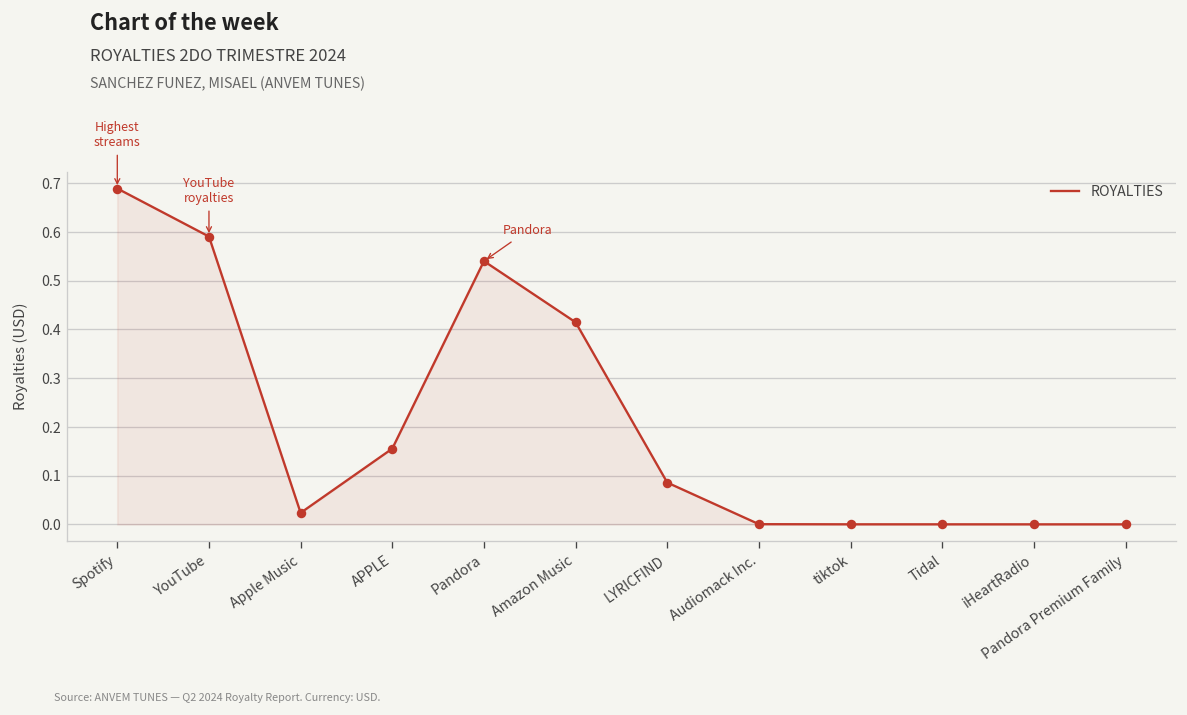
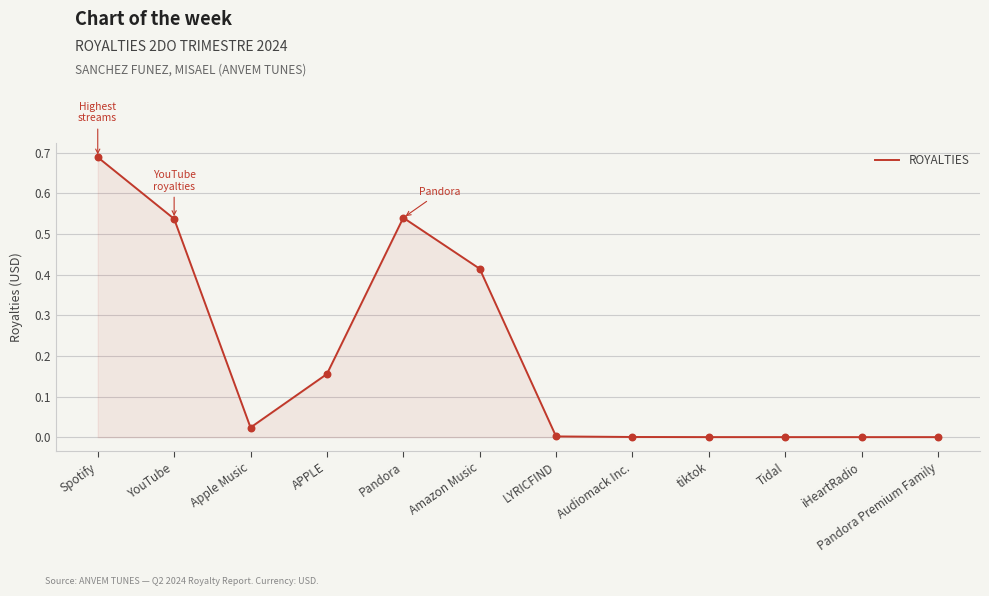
YouTube: 0.59 -> 0.54
LYRICFIND: 0.09 -> 0.00
